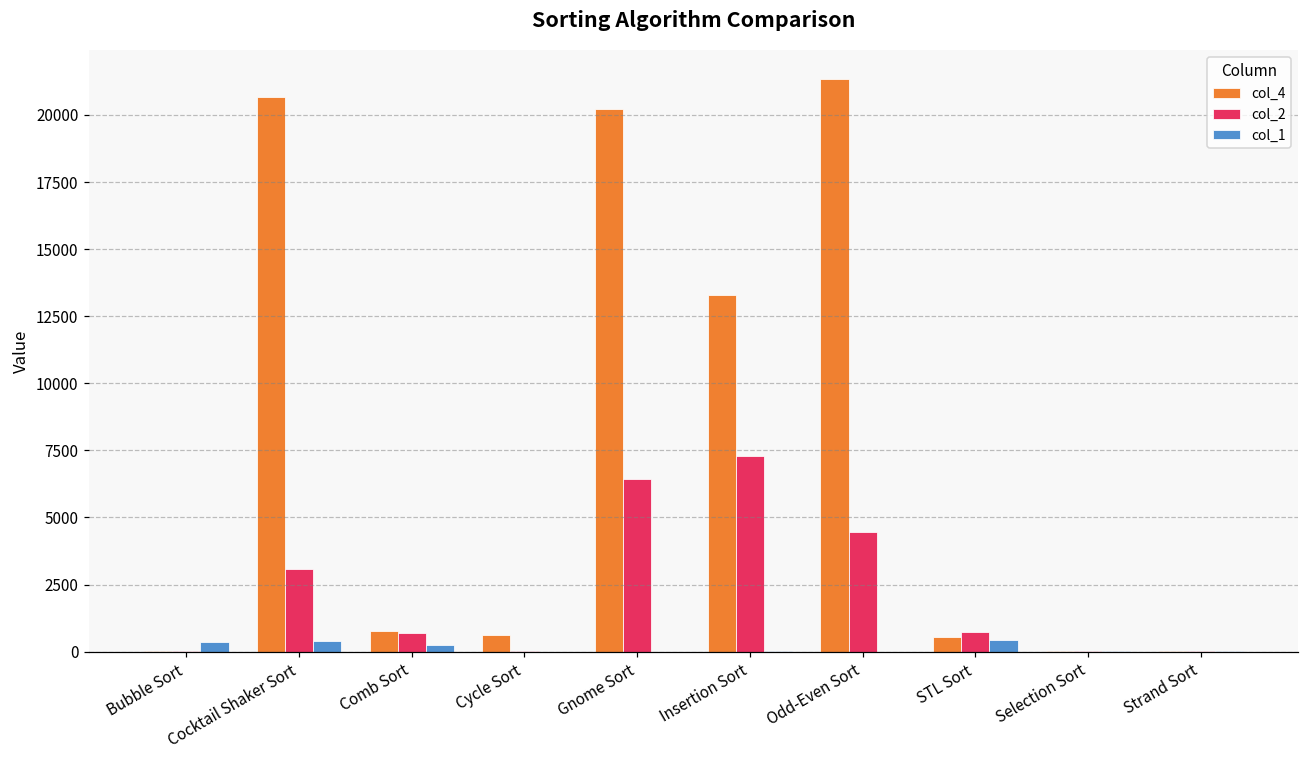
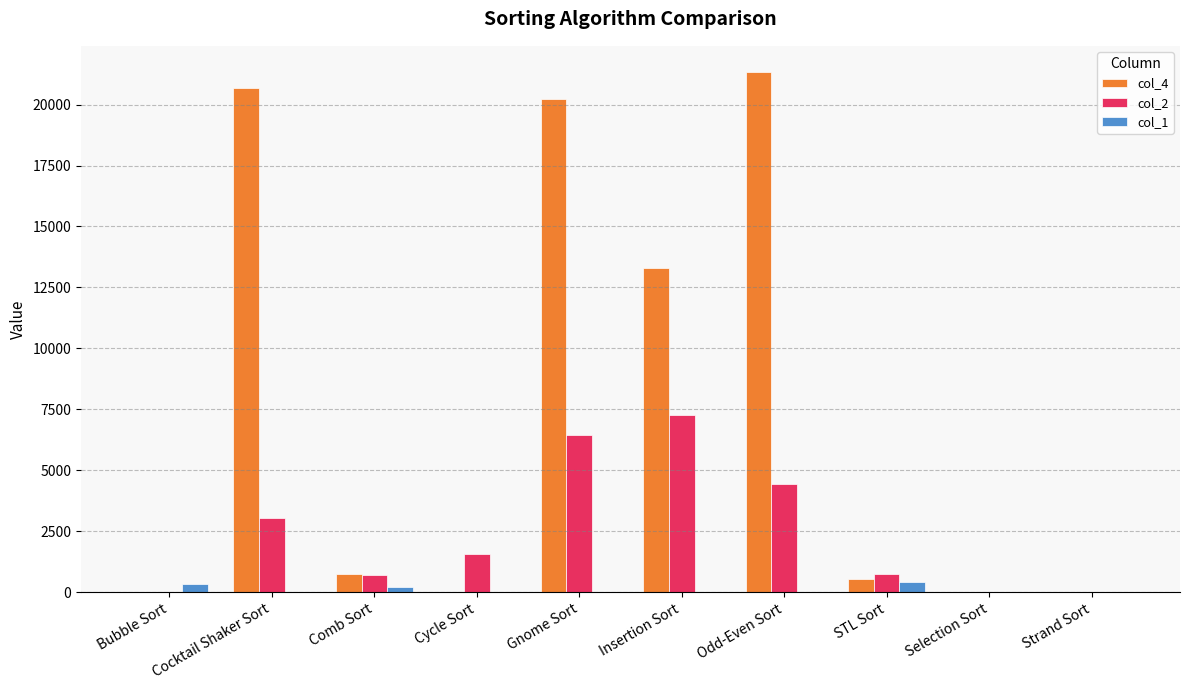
col_1, Cocktail Shaker Sort: 400 -> 0
col_4, Cycle Sort: 600 -> 0
col_2, Cycle Sort: 0 -> 1600
